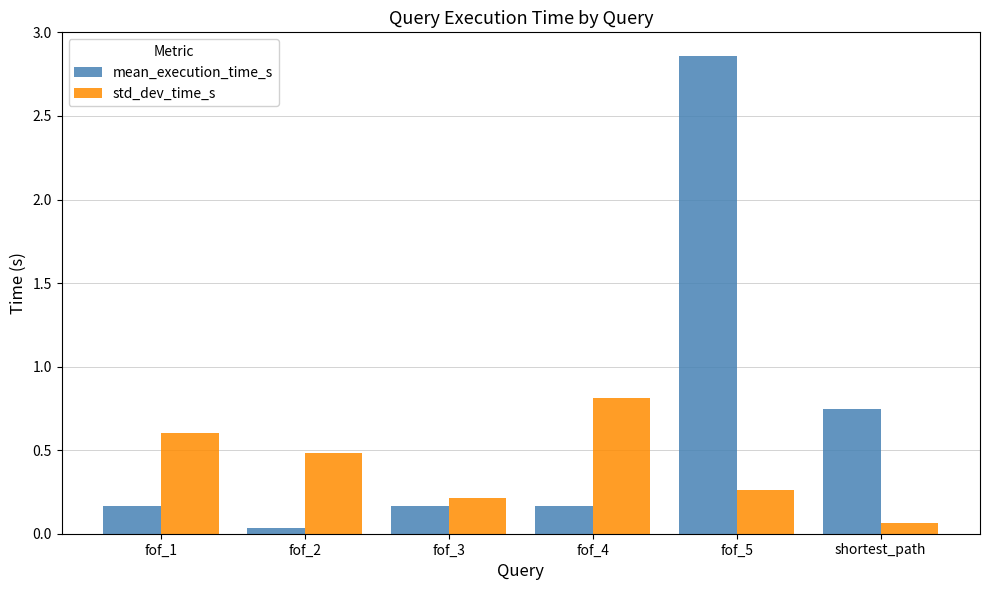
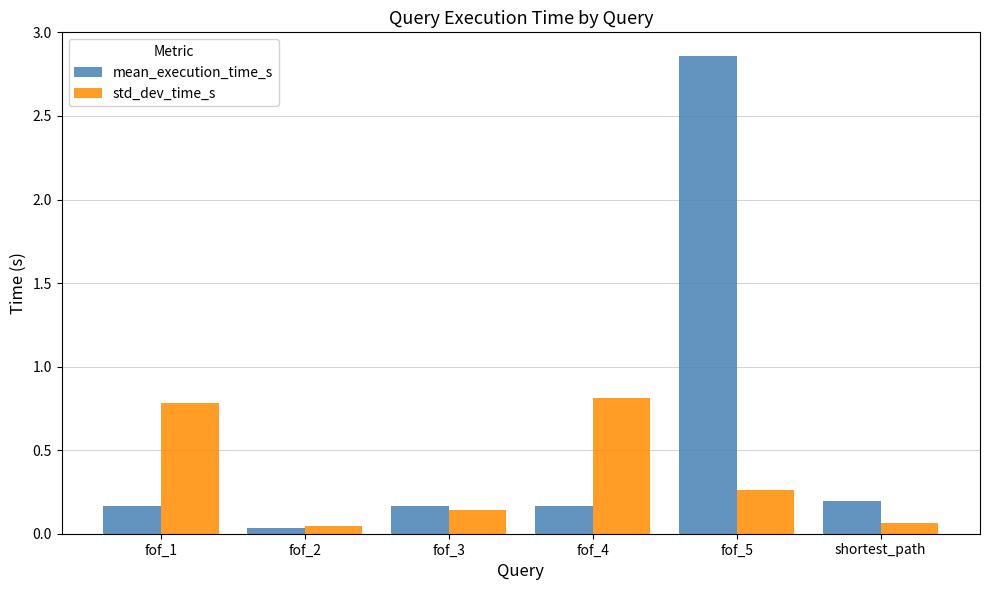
std_dev_time_s, fof_1: 0.60 -> 0.78
std_dev_time_s, fof_2: 0.49 -> 0.04
std_dev_time_s, fof_3: 0.21 -> 0.14
mean_execution_time_s, shortest_path: 0.75 -> 0.20
